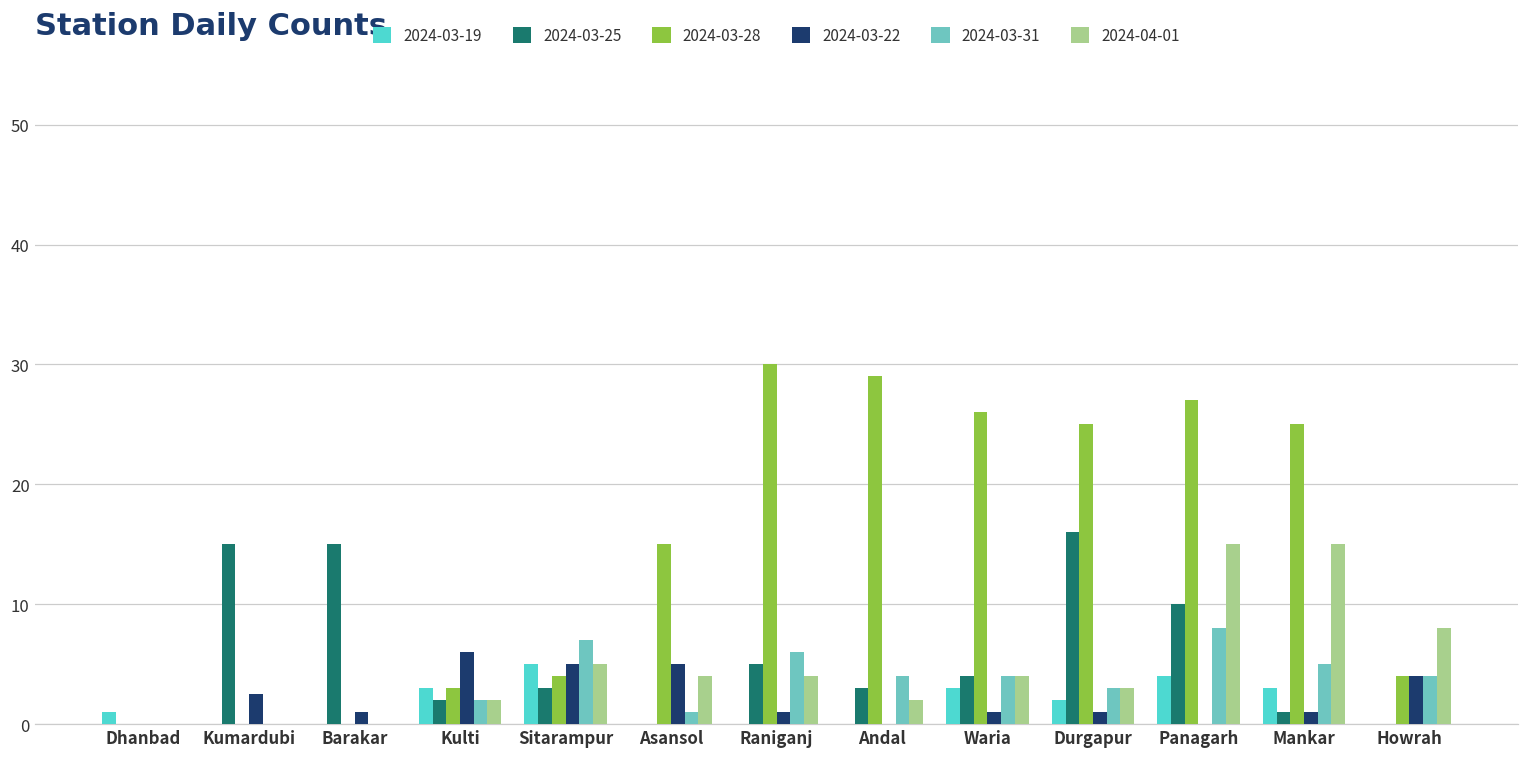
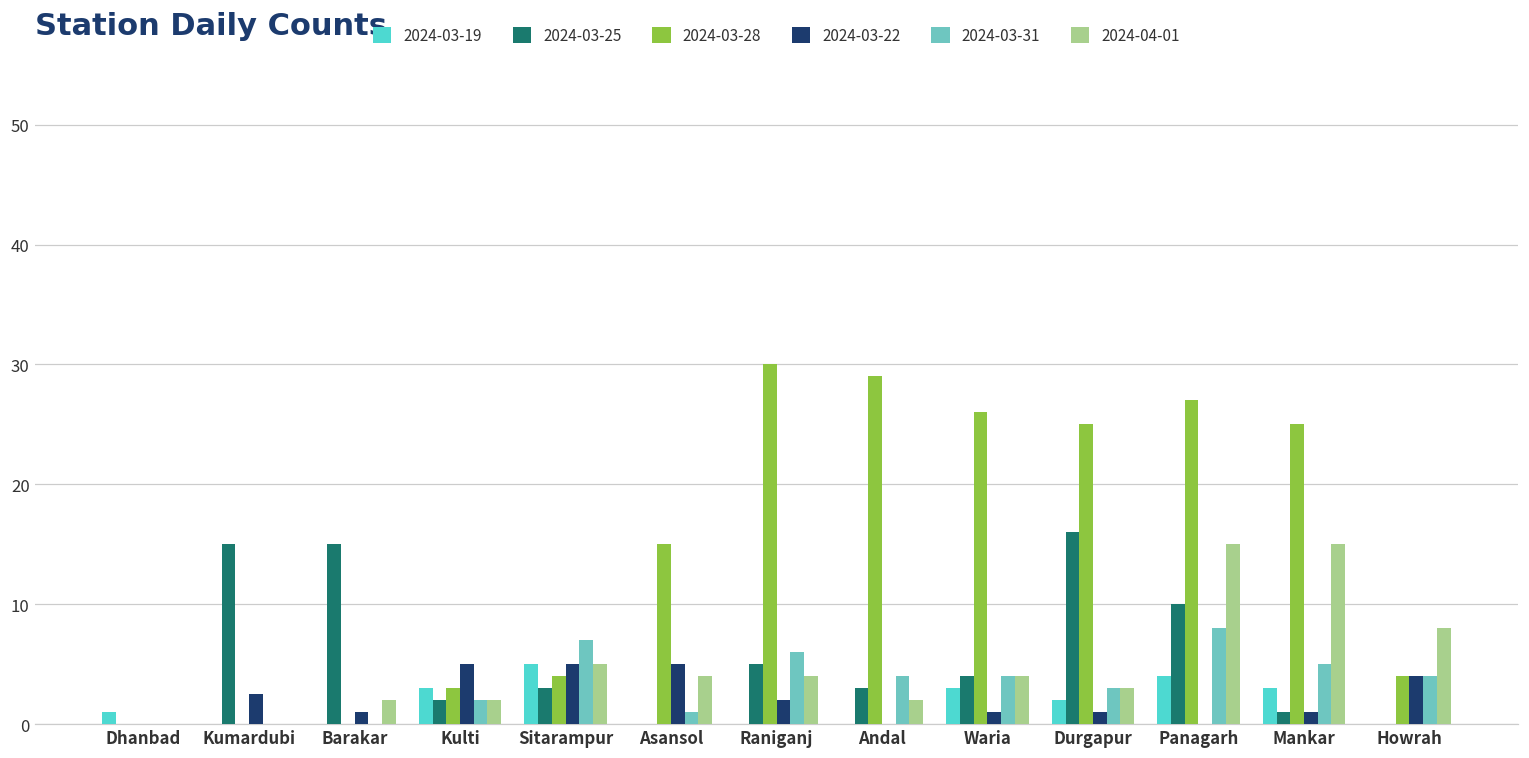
2024-04-01, Barakar: 0 -> 2
2024-03-22, Kulti: 6 -> 5
2024-03-22, Raniganj: 1 -> 2
